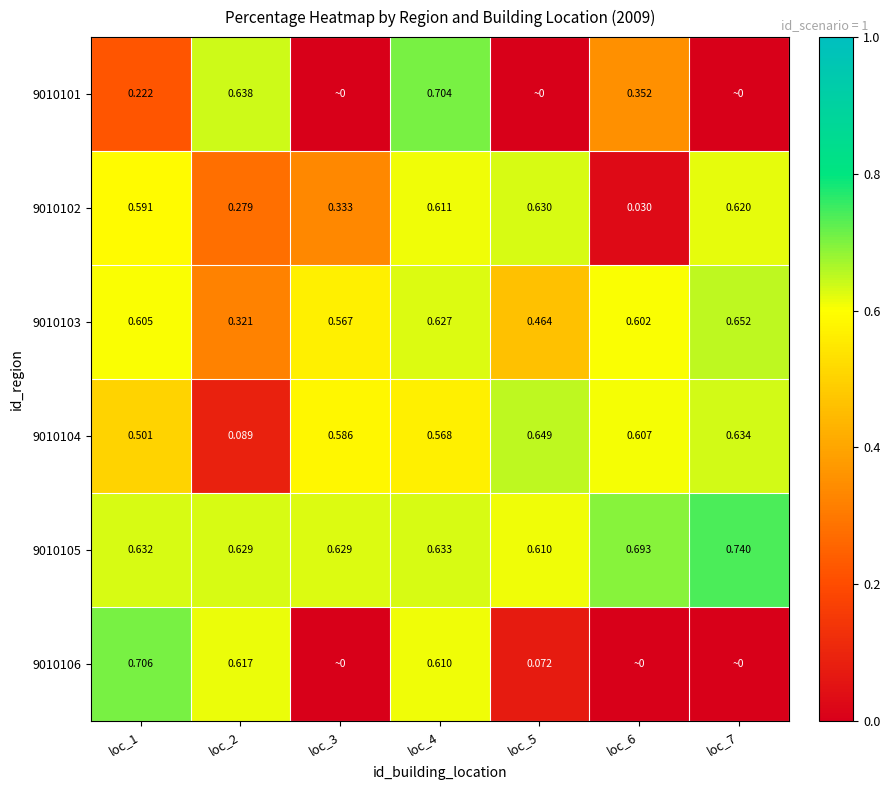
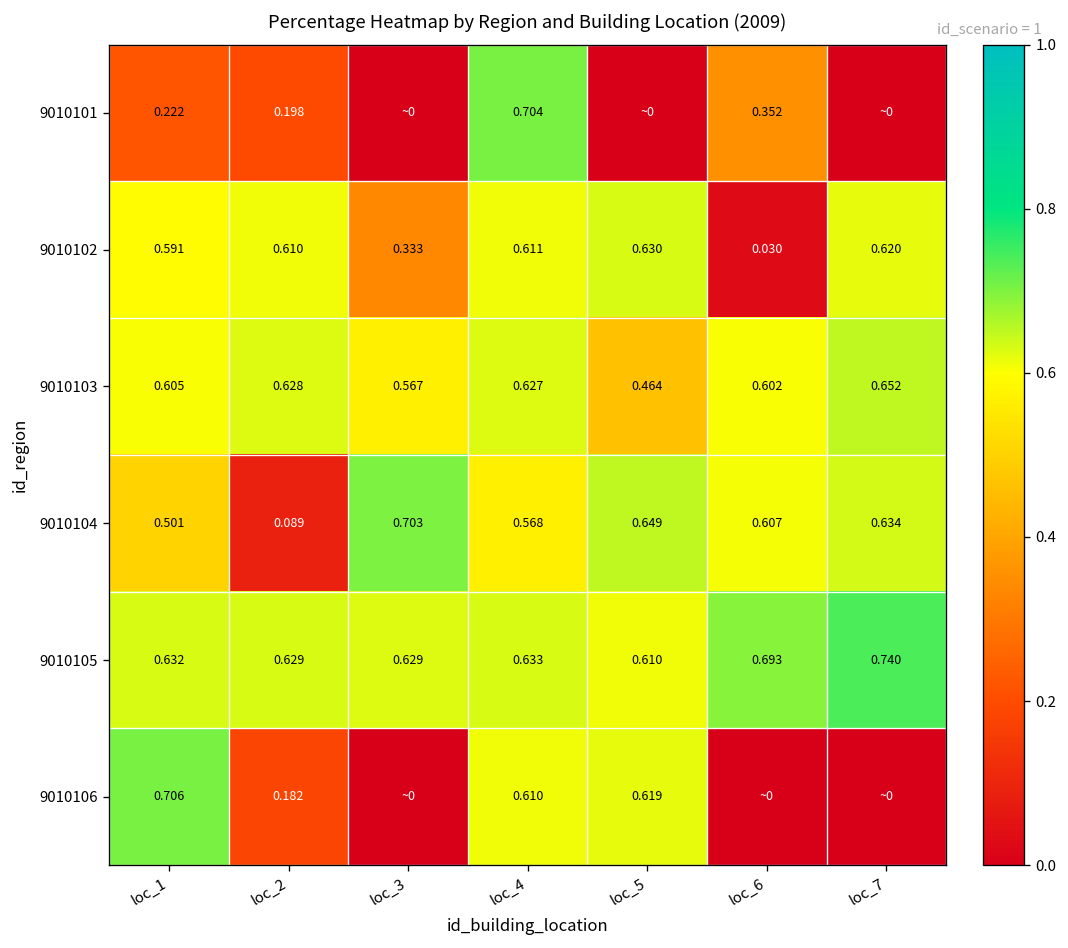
9010101, loc_2: 0.638 -> 0.198
9010102, loc_2: 0.279 -> 0.610
9010103, loc_2: 0.321 -> 0.628
9010104, loc_3: 0.586 -> 0.703
9010106, loc_2: 0.617 -> 0.182
9010106, loc_5: 0.072 -> 0.619
